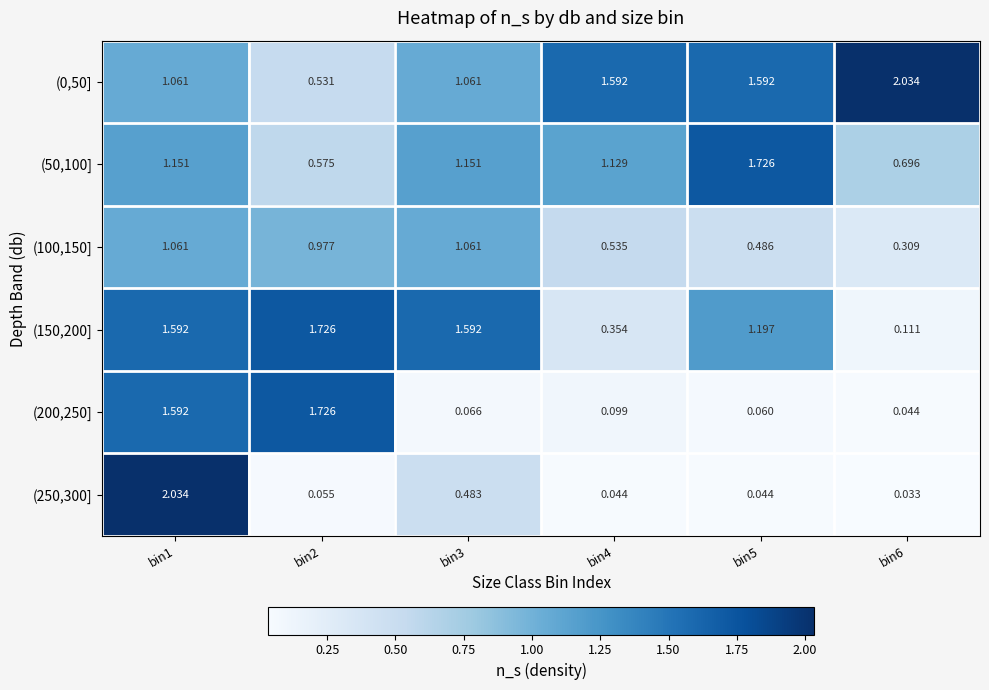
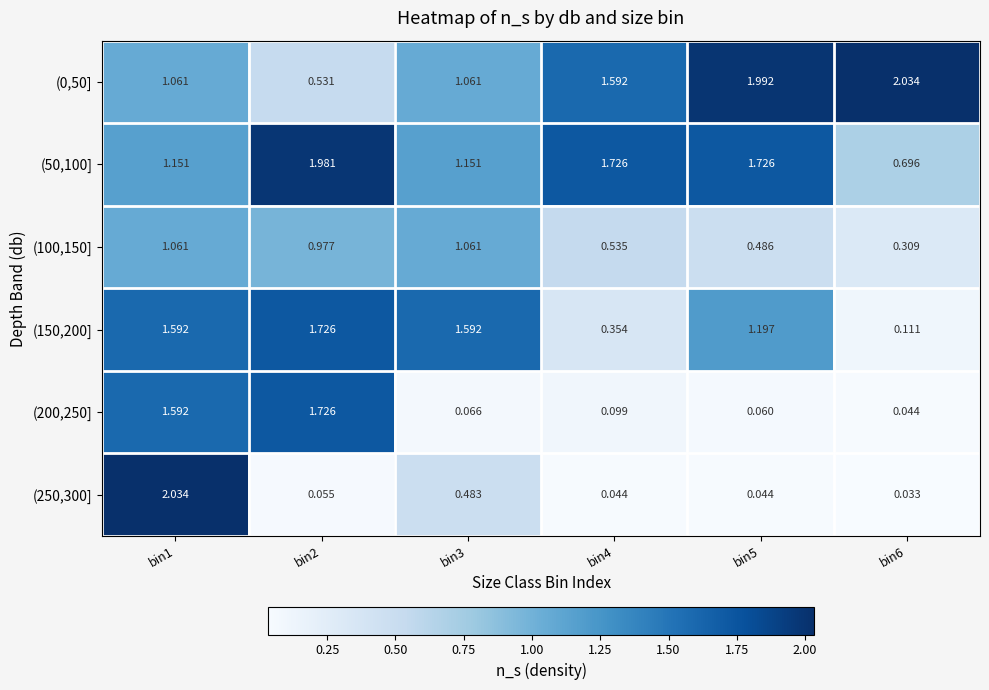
(0,50], bin5: 1.592 -> 1.992
(50,100], bin2: 0.575 -> 1.981
(50,100], bin4: 1.129 -> 1.726
